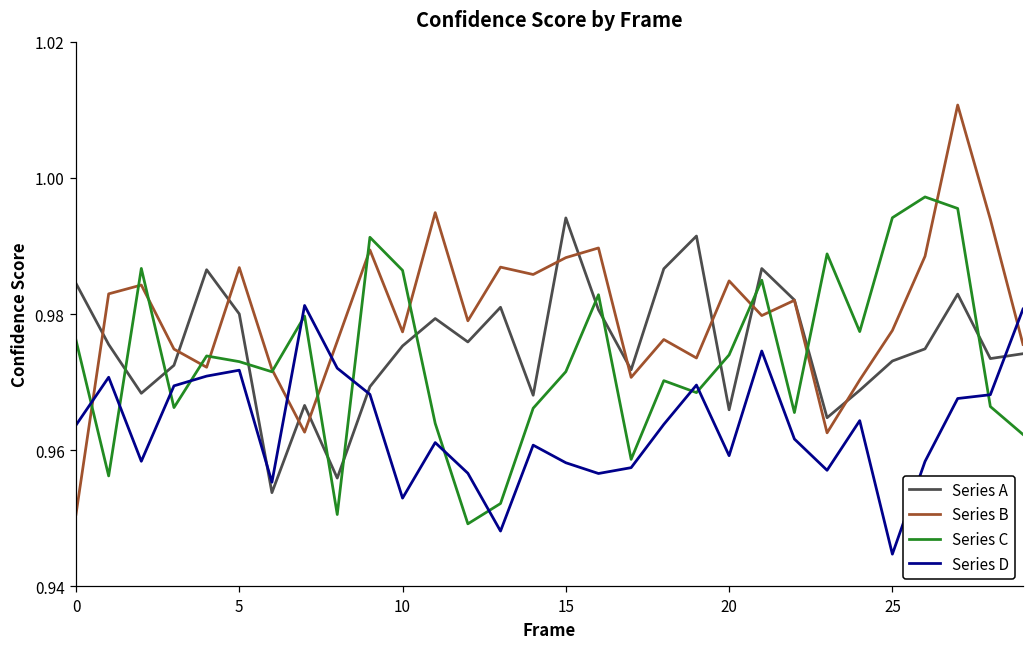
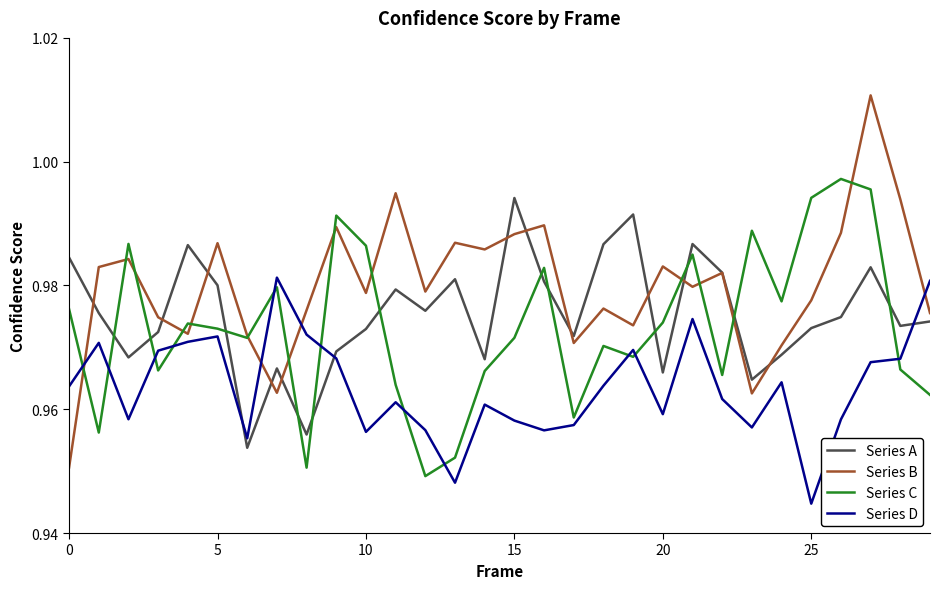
Series A, 10: 0.975 -> 0.973
Series B, 10: 0.977 -> 0.979
Series D, 10: 0.953 -> 0.956
Series B, 20: 0.985 -> 0.983
